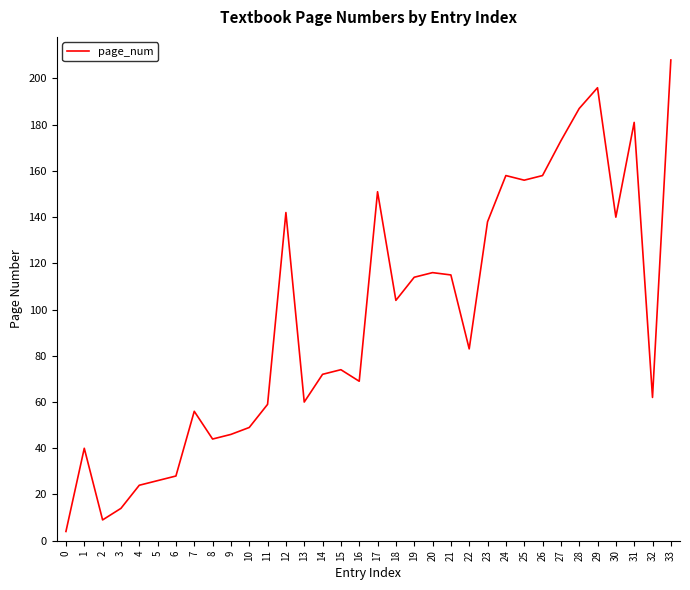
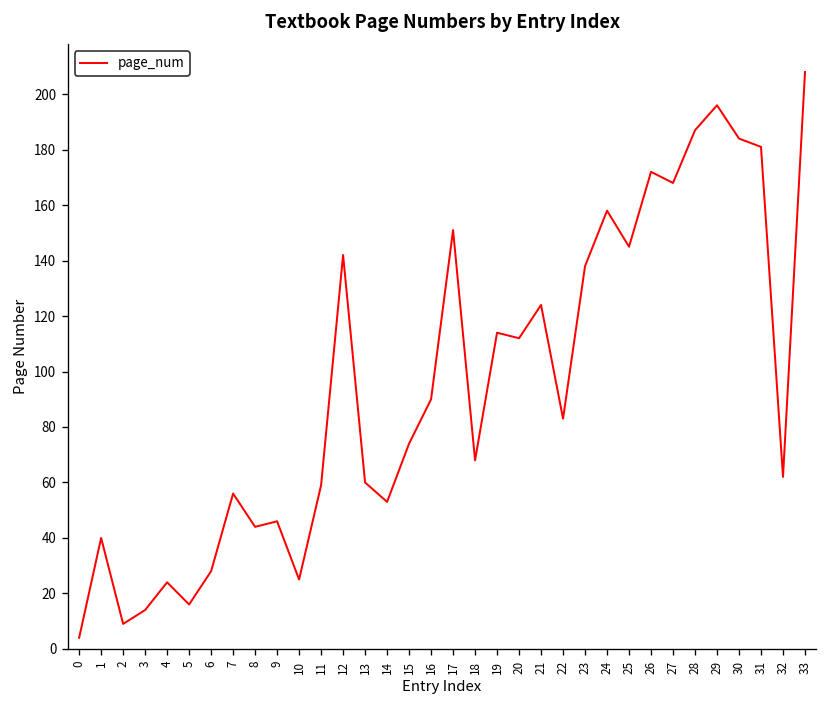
5: 26 -> 16
10: 49 -> 25
14: 72 -> 53
16: 69 -> 90
18: 104 -> 68
20: 116 -> 112
21: 115 -> 124
25: 156 -> 145
26: 158 -> 172
27: 173 -> 168
30: 140 -> 184
